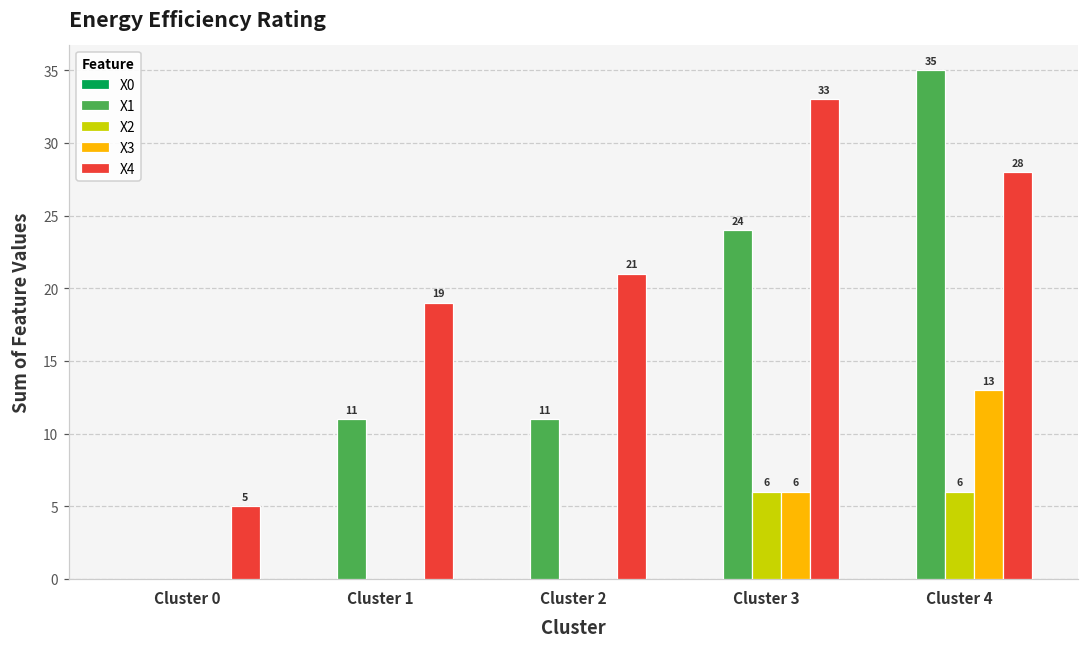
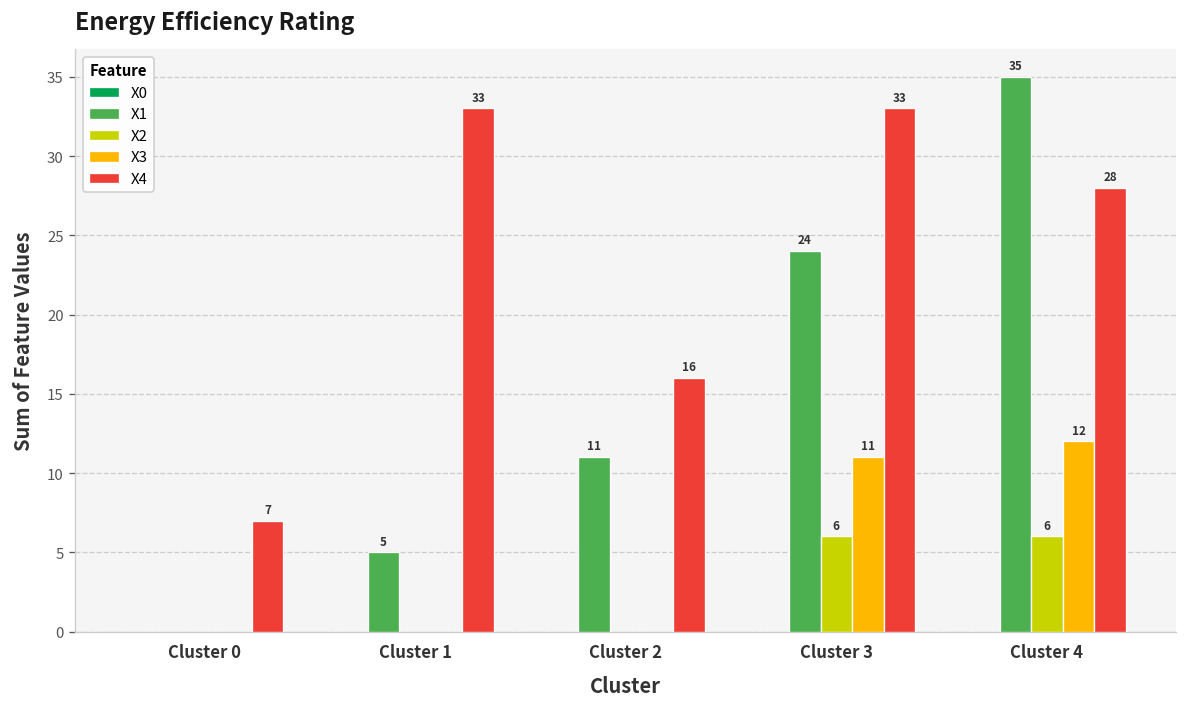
X4, Cluster 0: 5 -> 7
X1, Cluster 1: 11 -> 5
X4, Cluster 1: 19 -> 33
X4, Cluster 2: 21 -> 16
X3, Cluster 3: 6 -> 11
X3, Cluster 4: 13 -> 12
